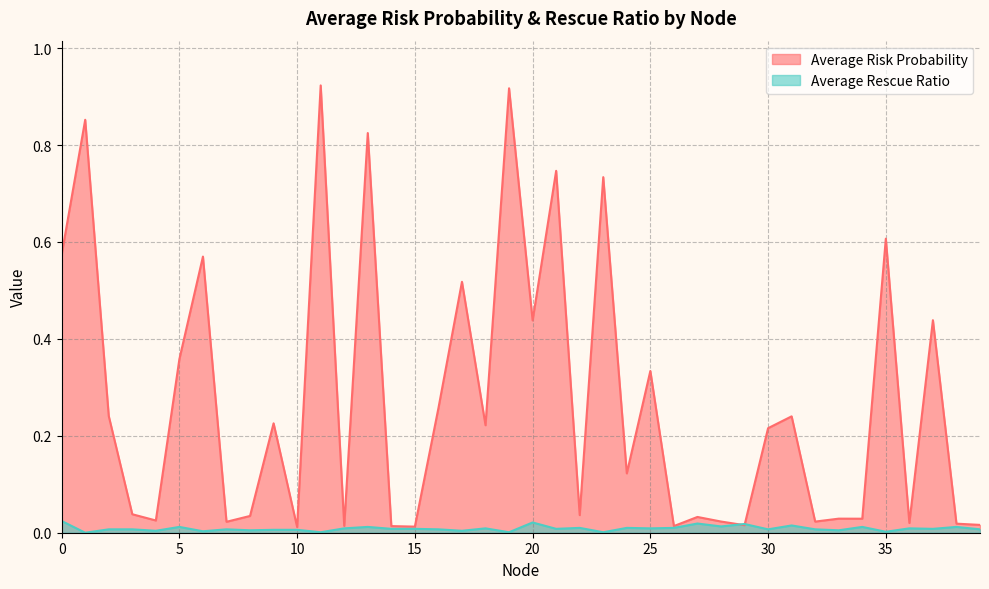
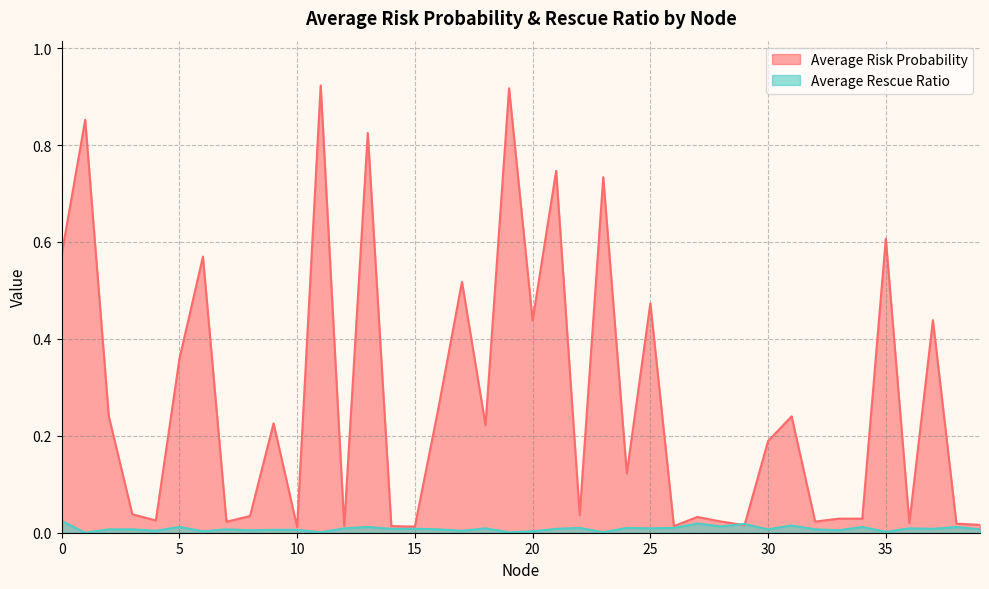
Average Rescue Ratio, 20: 0.02 -> 0.00
Average Risk Probability, 25: 0.33 -> 0.47
Average Risk Probability, 30: 0.22 -> 0.19
